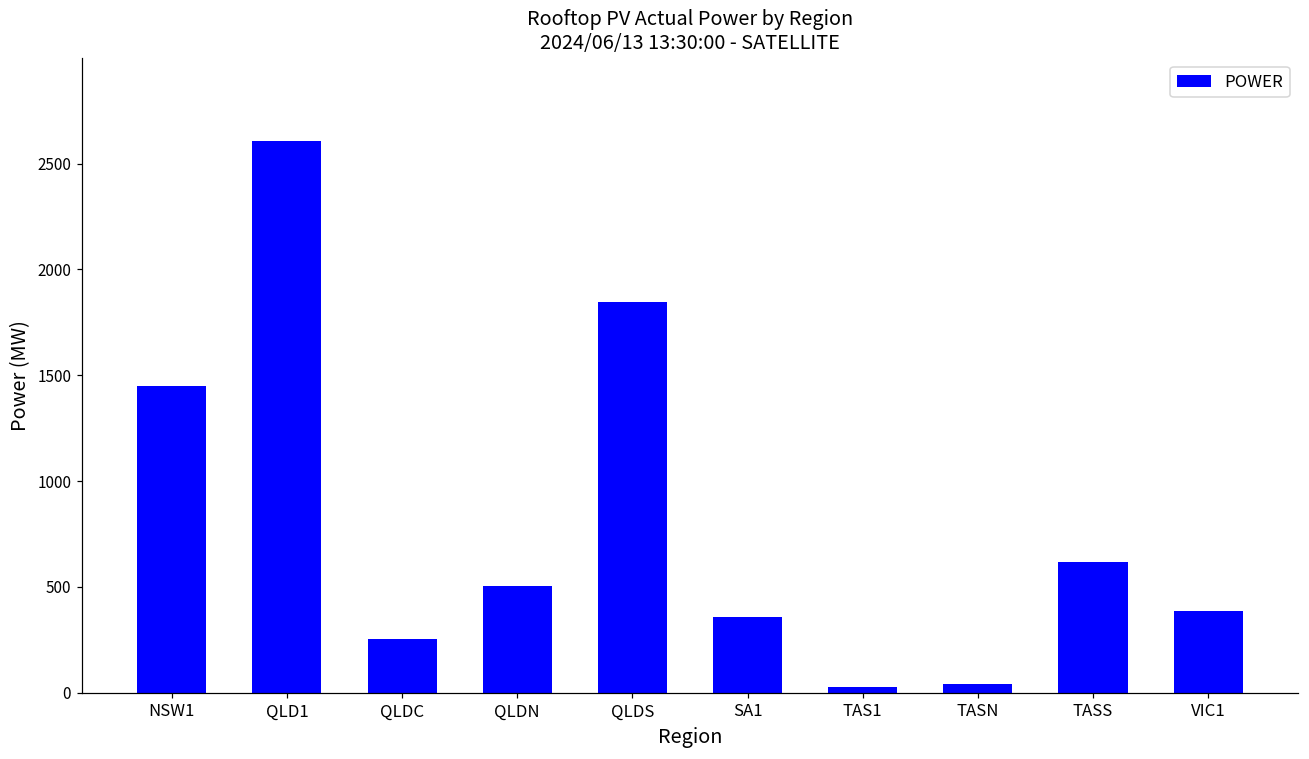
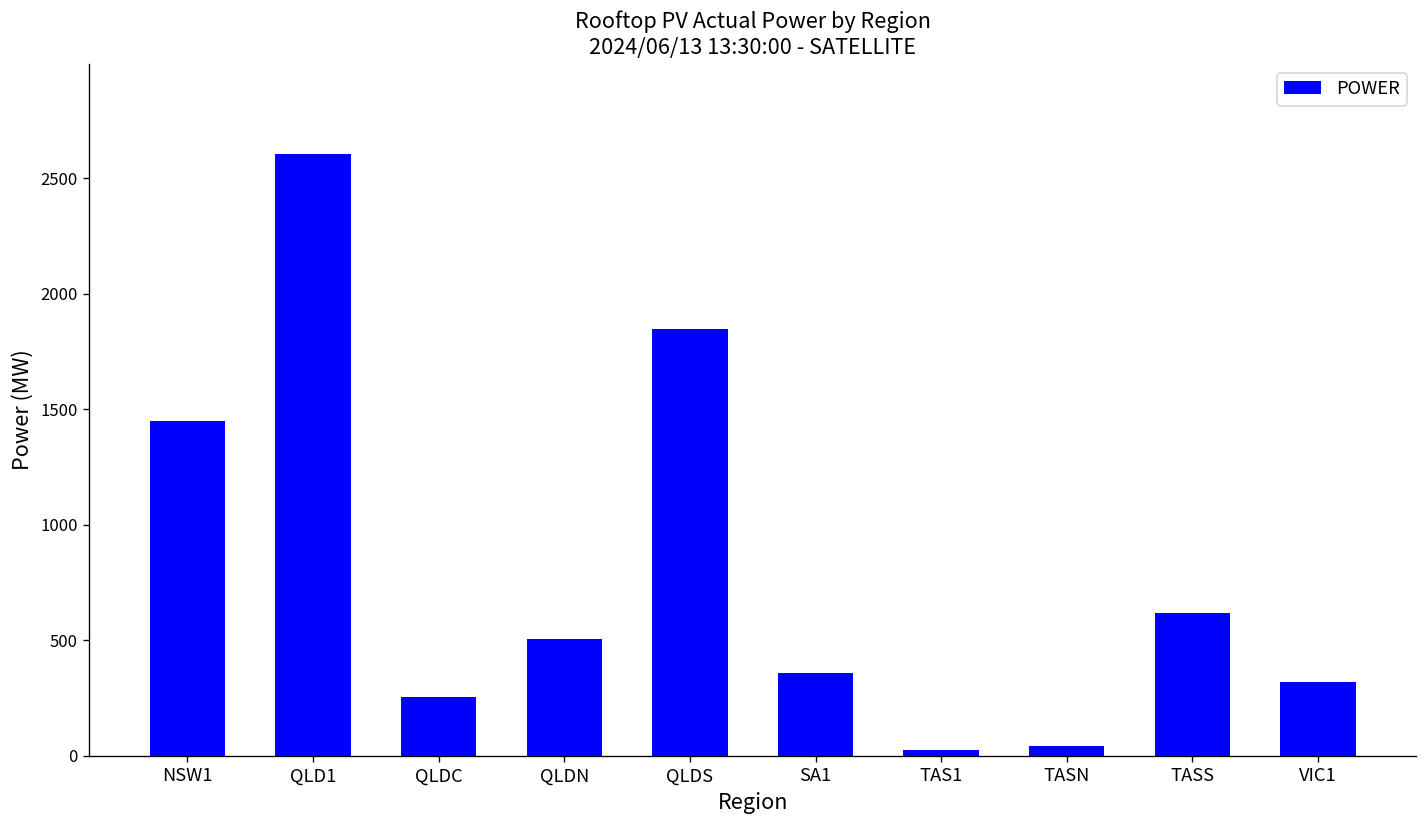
VIC1: 390 -> 320
